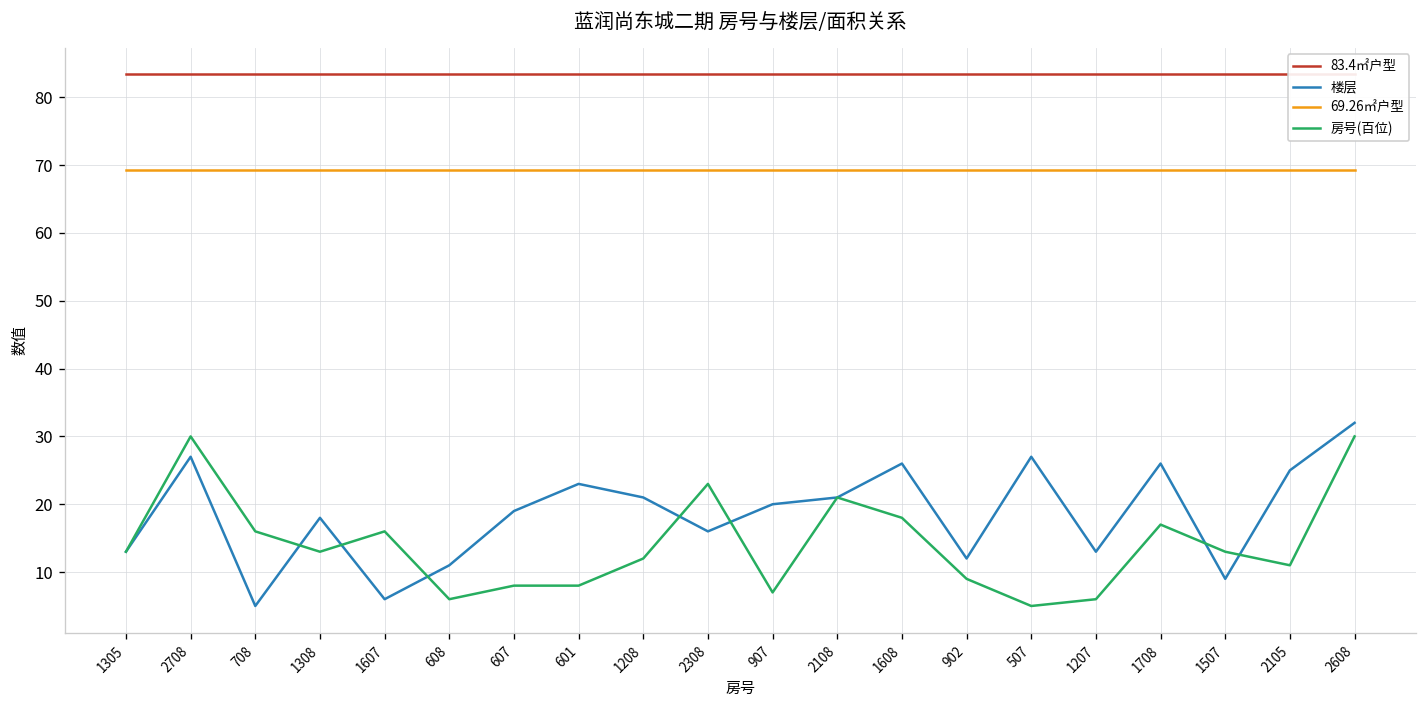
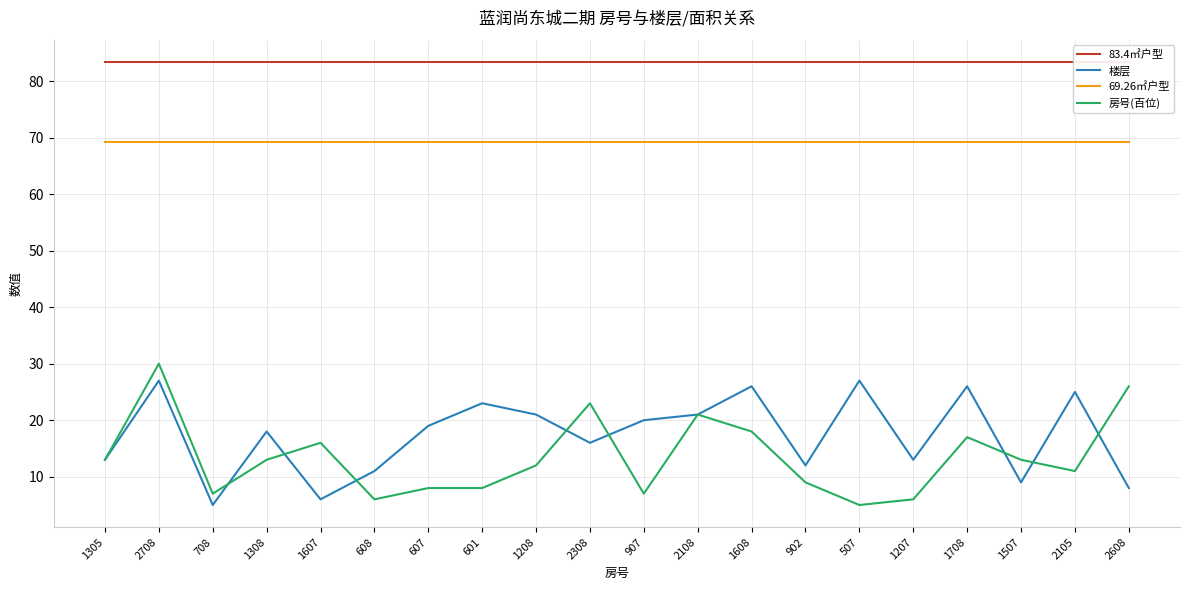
房号(百位), 708: 16 -> 7
楼层, 2608: 32 -> 8
房号(百位), 2608: 30 -> 26
